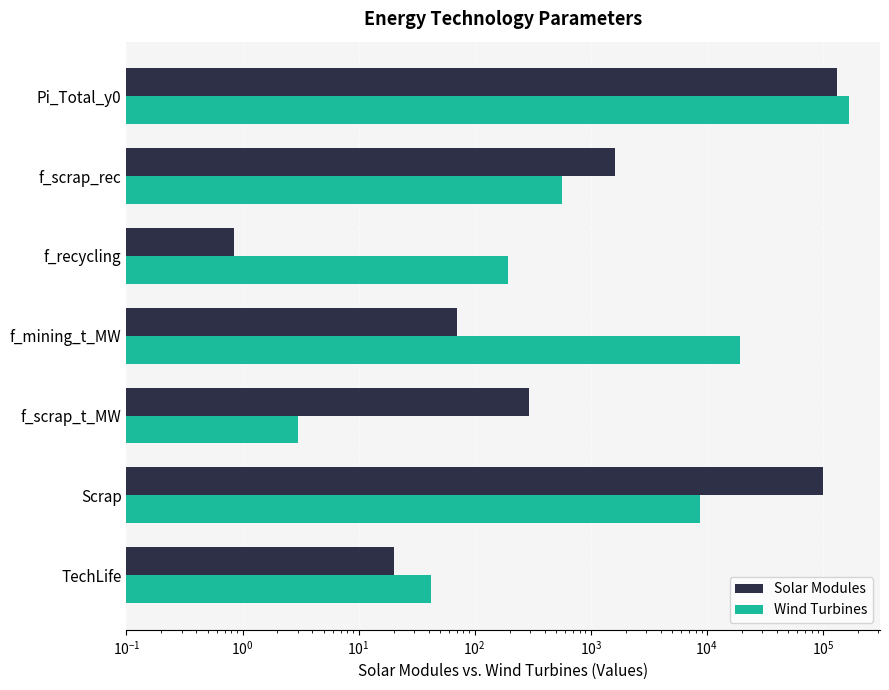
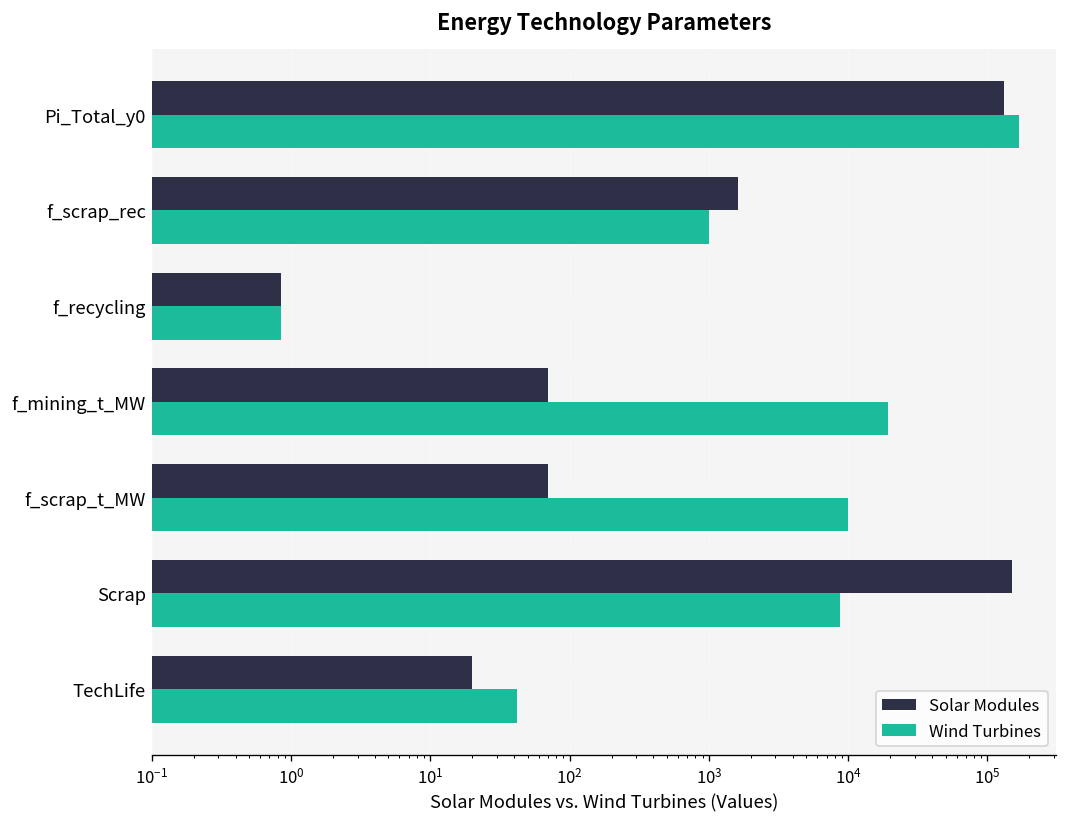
Wind Turbines, f_scrap_rec: 600 -> 1000
Wind Turbines, f_recycling: 190 -> 0.9
Solar Modules, f_scrap_t_MW: 290 -> 70
Wind Turbines, f_scrap_t_MW: 3 -> 10000
Solar Modules, Scrap: 100000 -> 150000
